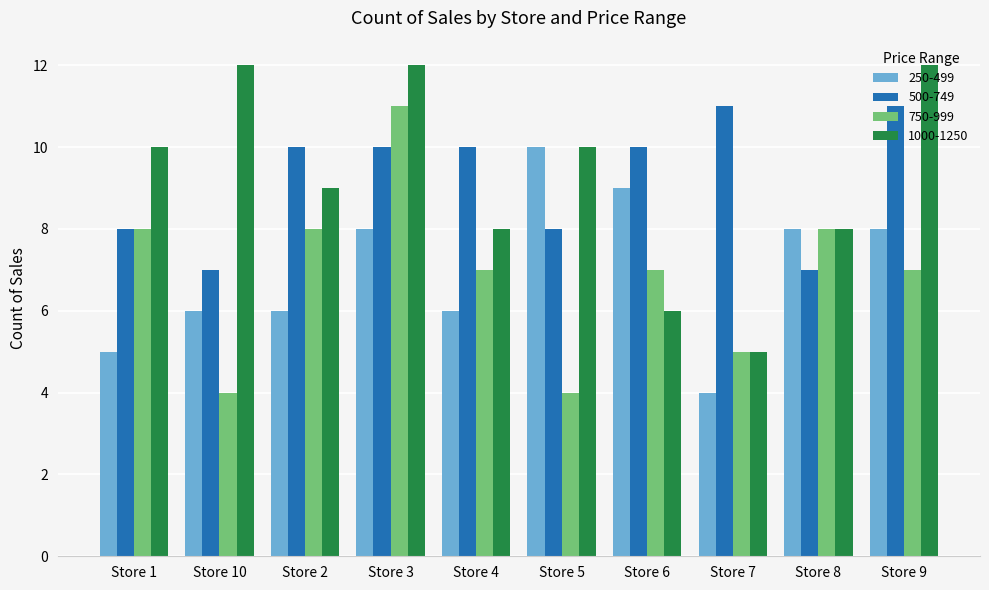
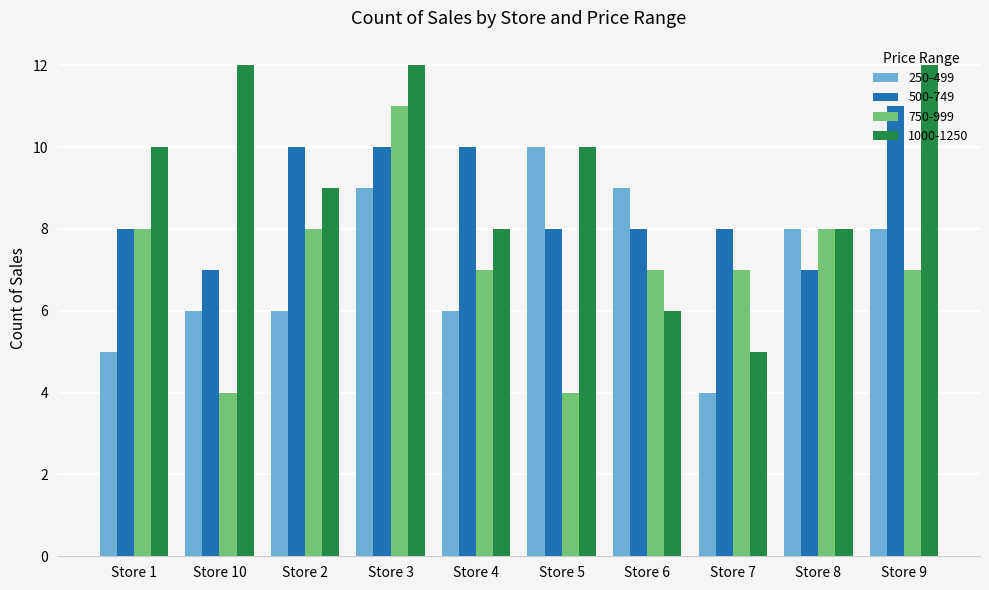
250-499, Store 3: 8 -> 9
500-749, Store 6: 10 -> 8
500-749, Store 7: 11 -> 8
750-999, Store 7: 5 -> 7
